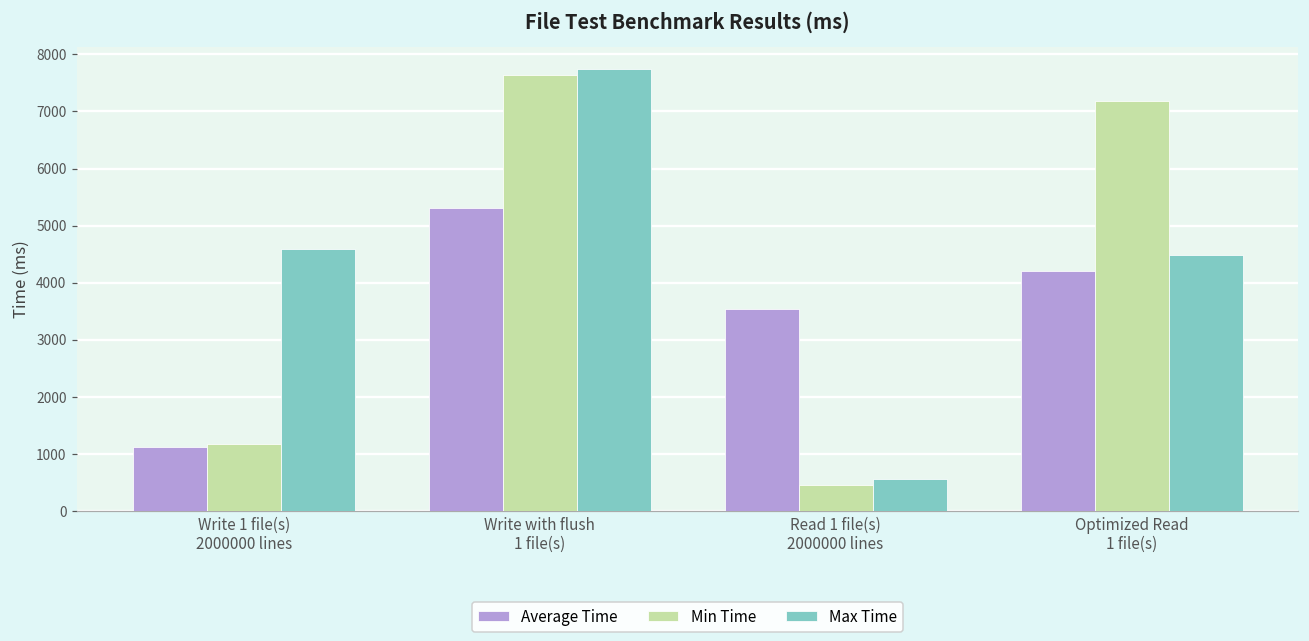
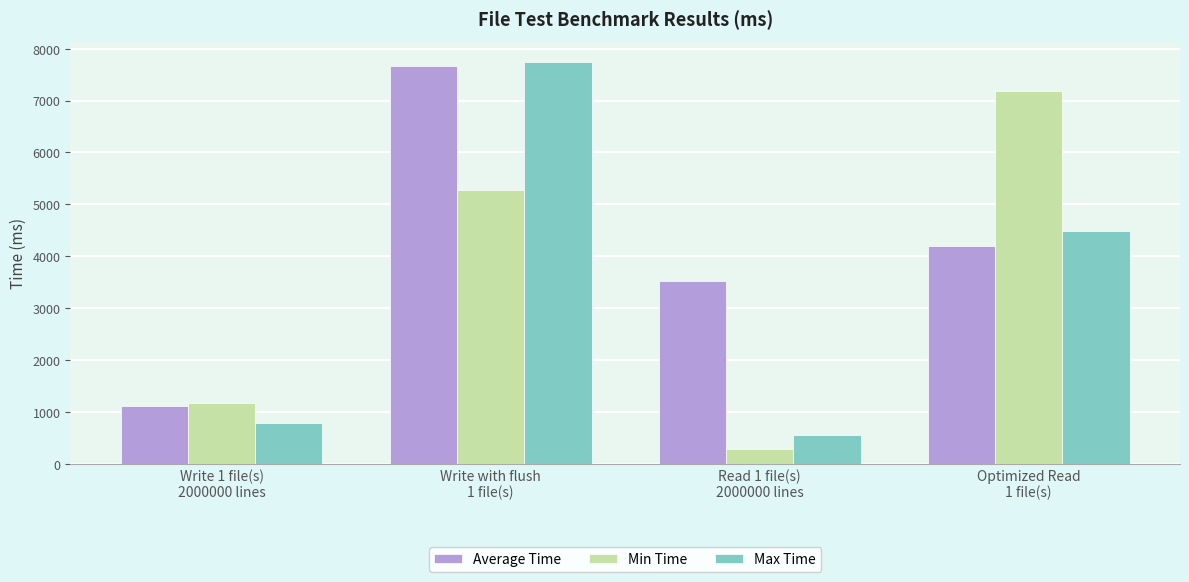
Max Time, Write 1 file(s) 2000000 lines: 4600 -> 800
Average Time, Write with flush 1 file(s): 5300 -> 7700
Min Time, Write with flush 1 file(s): 7600 -> 5300
Min Time, Read 1 file(s) 2000000 lines: 500 -> 300
